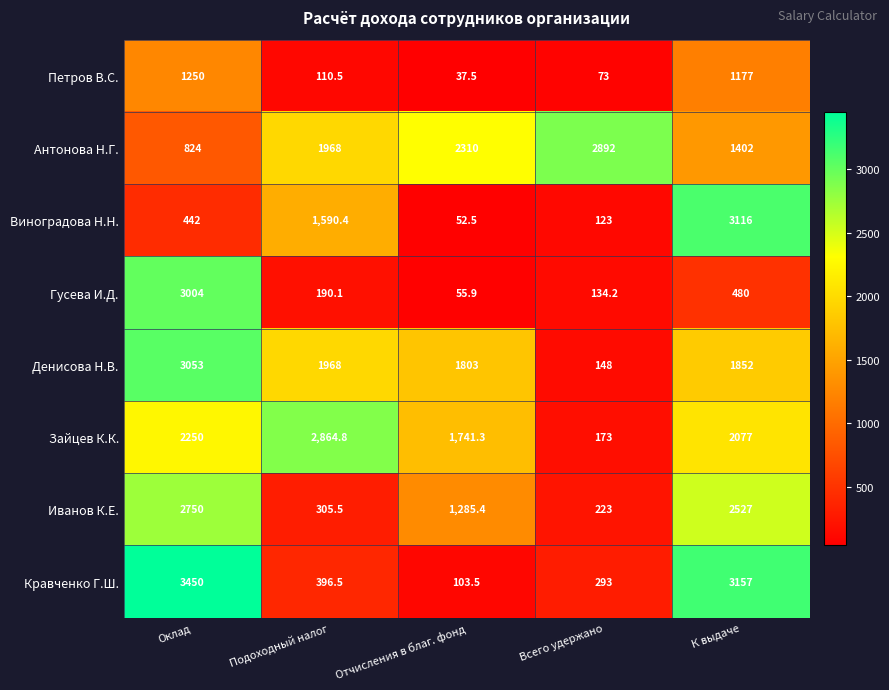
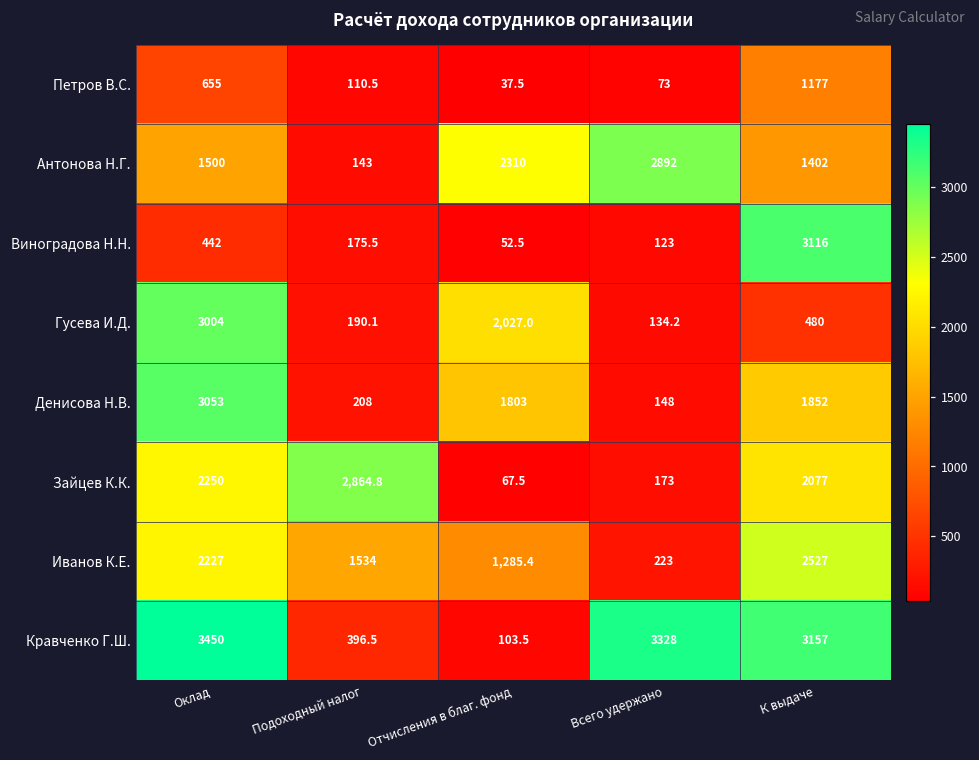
Петров В.С., Оклад: 1250 -> 655
Антонова Н.Г., Оклад: 824 -> 1500
Антонова Н.Г., Подоходный налог: 1968 -> 143
Виноградова Н.Н., Подоходный налог: 1,590.4 -> 175.5
Гусева И.Д., Отчисления в благ. фонд: 55.9 -> 2,027.0
Денисова Н.В., Подоходный налог: 1968 -> 208
Зайцев К.К., Отчисления в благ. фонд: 1,741.3 -> 67.5
Иванов К.Е., Оклад: 2750 -> 2227
Иванов К.Е., Подоходный налог: 305.5 -> 1534
Кравченко Г.Ш., Всего удержано: 293 -> 3328
